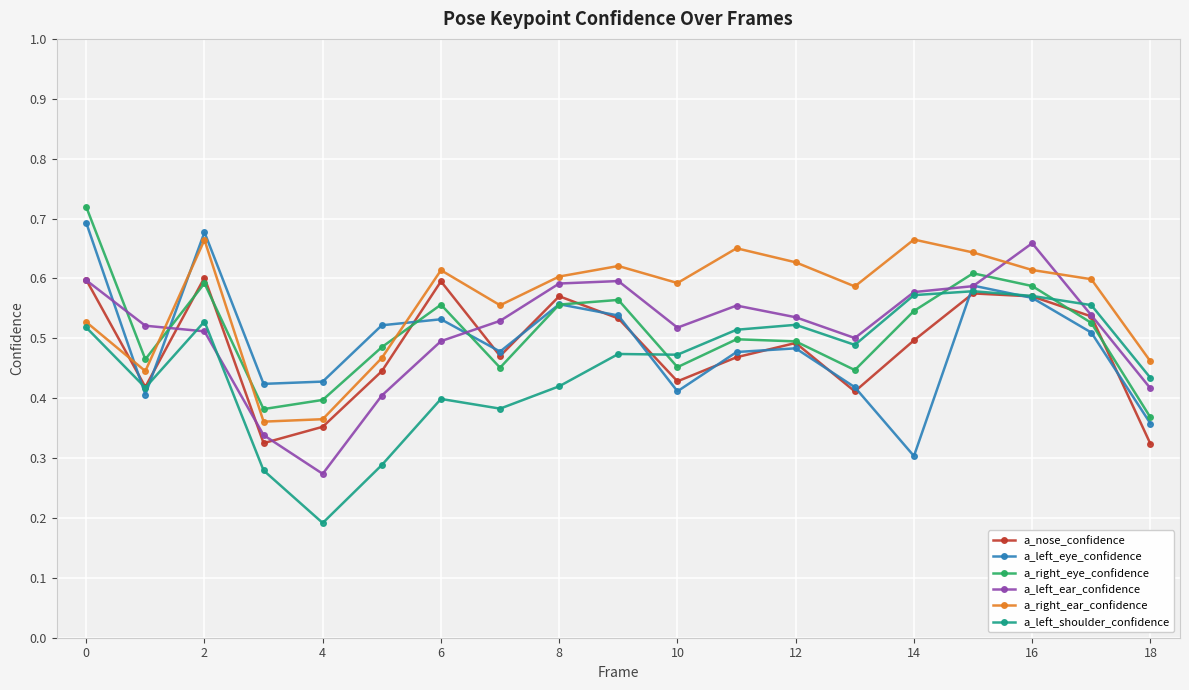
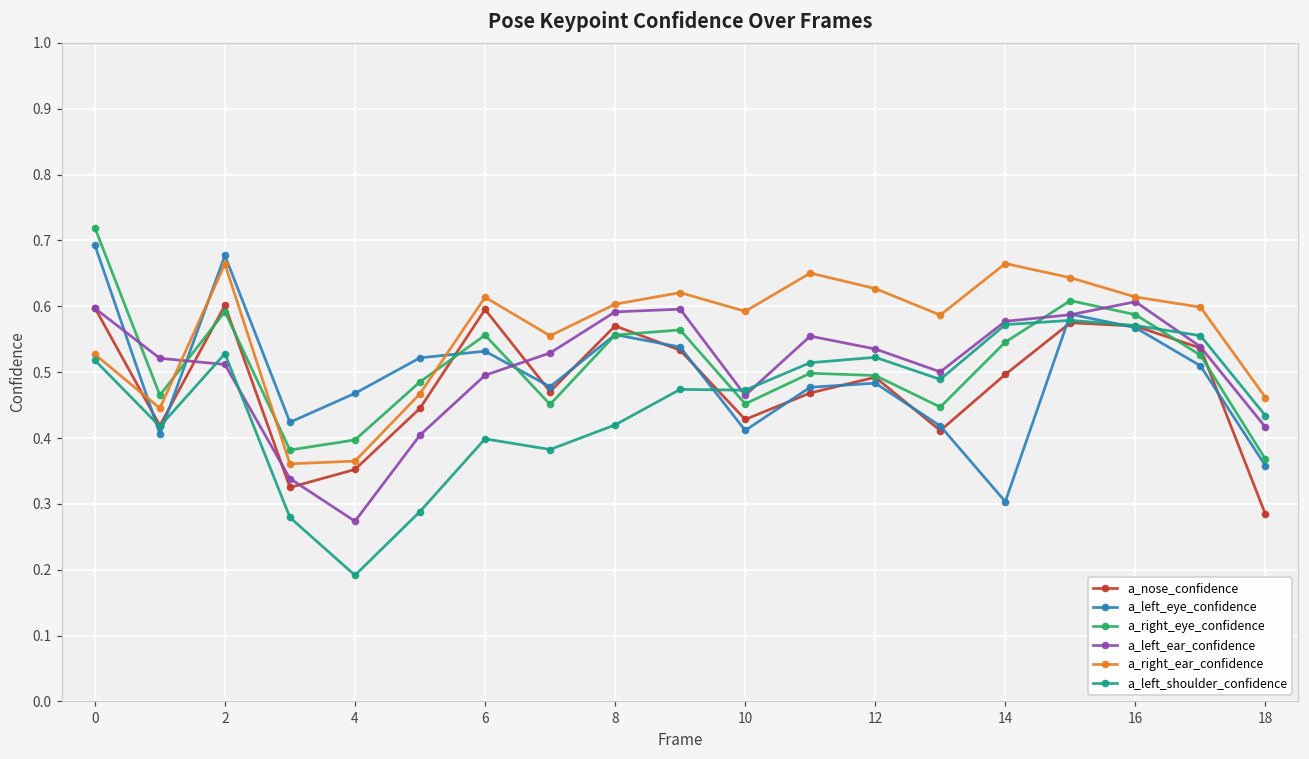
a_left_eye_confidence, 4: 0.43 -> 0.47
a_left_ear_confidence, 10: 0.52 -> 0.46
a_left_ear_confidence, 16: 0.66 -> 0.61
a_nose_confidence, 18: 0.32 -> 0.28
